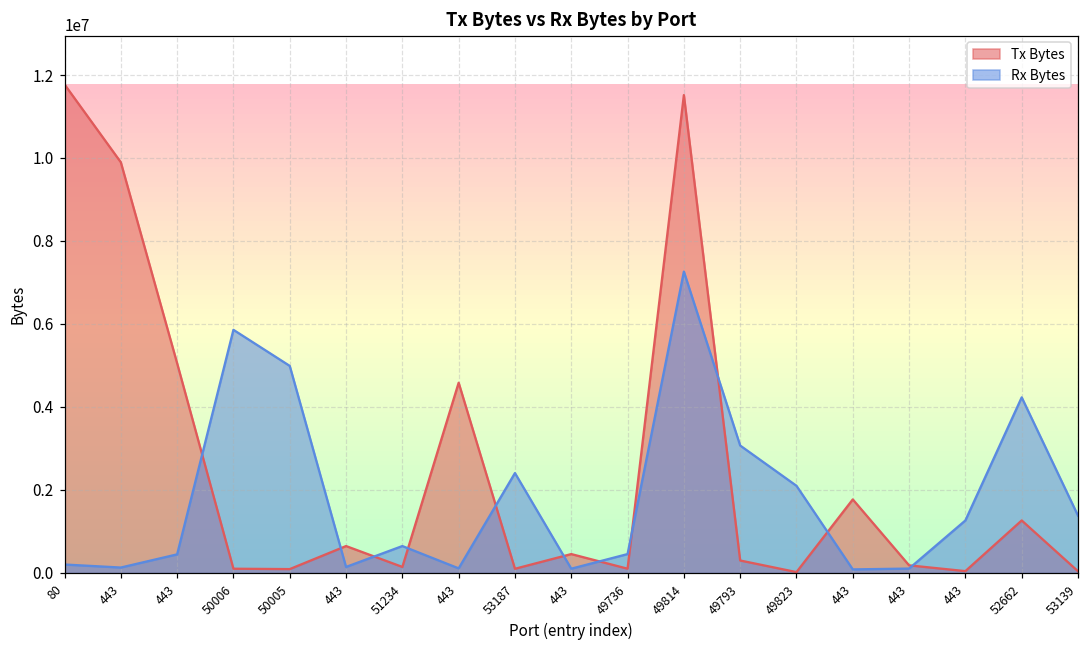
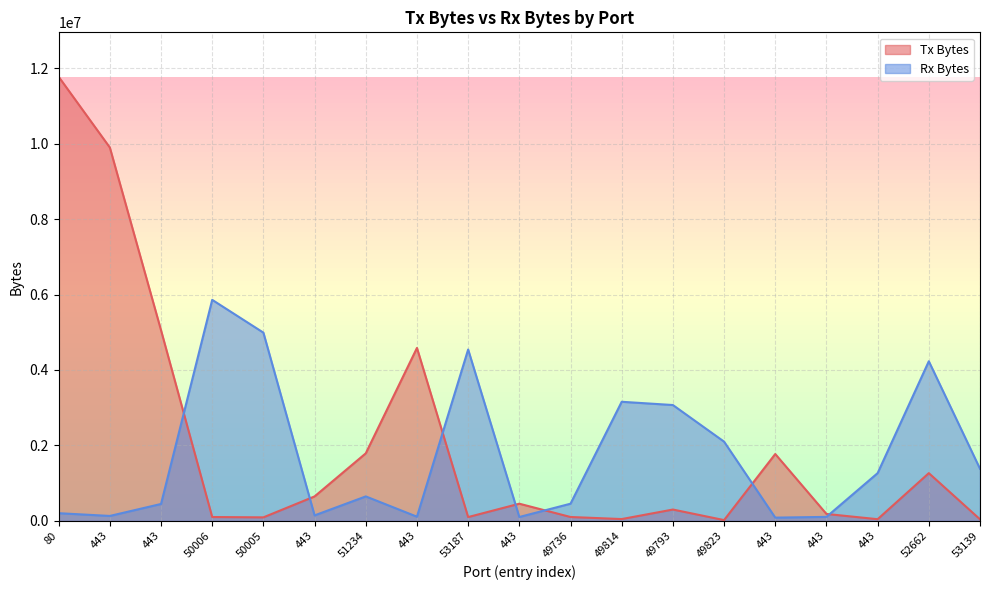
Tx Bytes, 51234: 100000 -> 1800000
Rx Bytes, 53187: 2400000 -> 4500000
Tx Bytes, 49814: 11500000 -> 0
Rx Bytes, 49814: 7300000 -> 3200000
